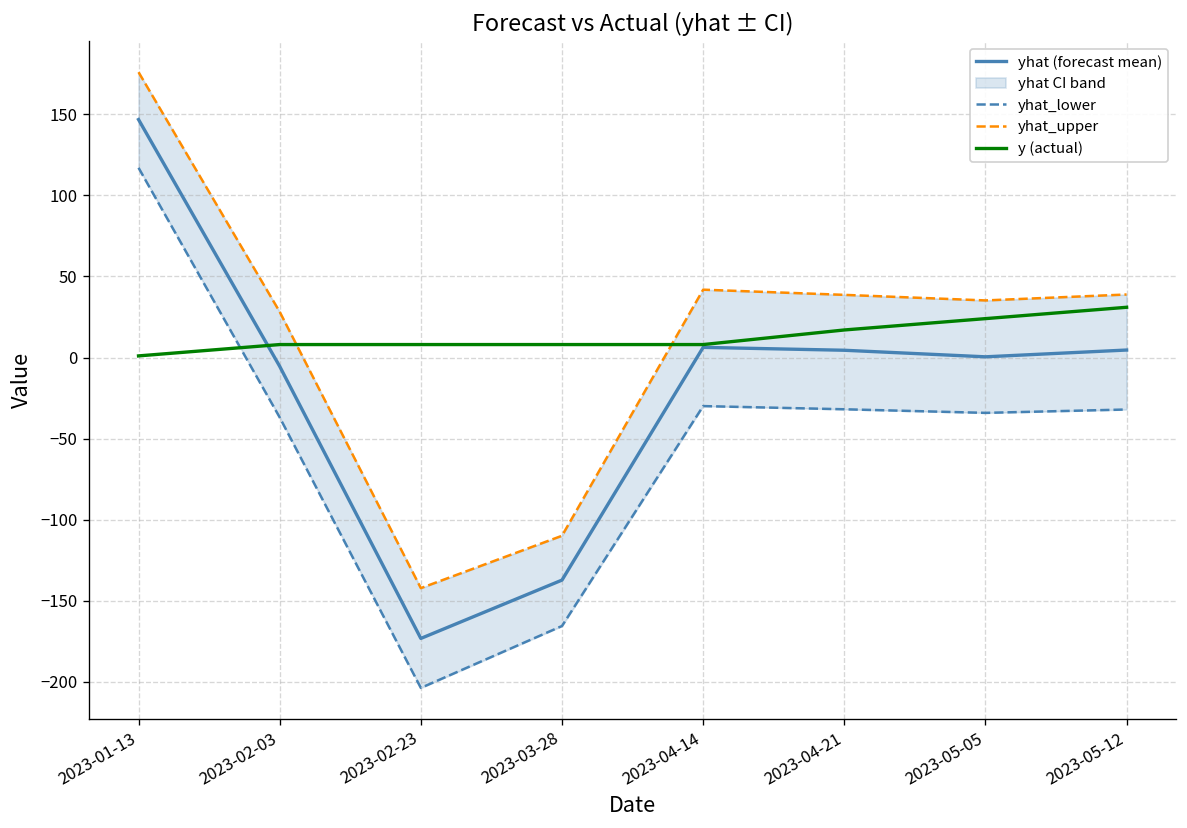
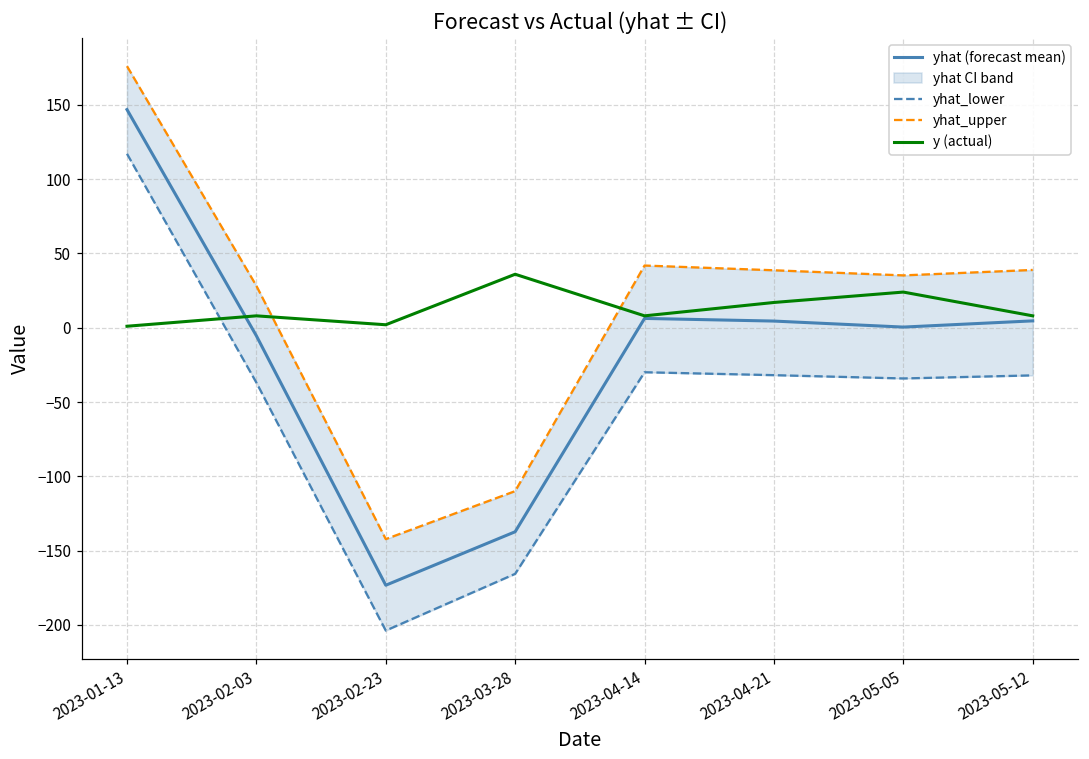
y (actual), 2023-02-23: 8 -> 2
y (actual), 2023-03-28: 8 -> 36
y (actual), 2023-05-12: 31 -> 8
